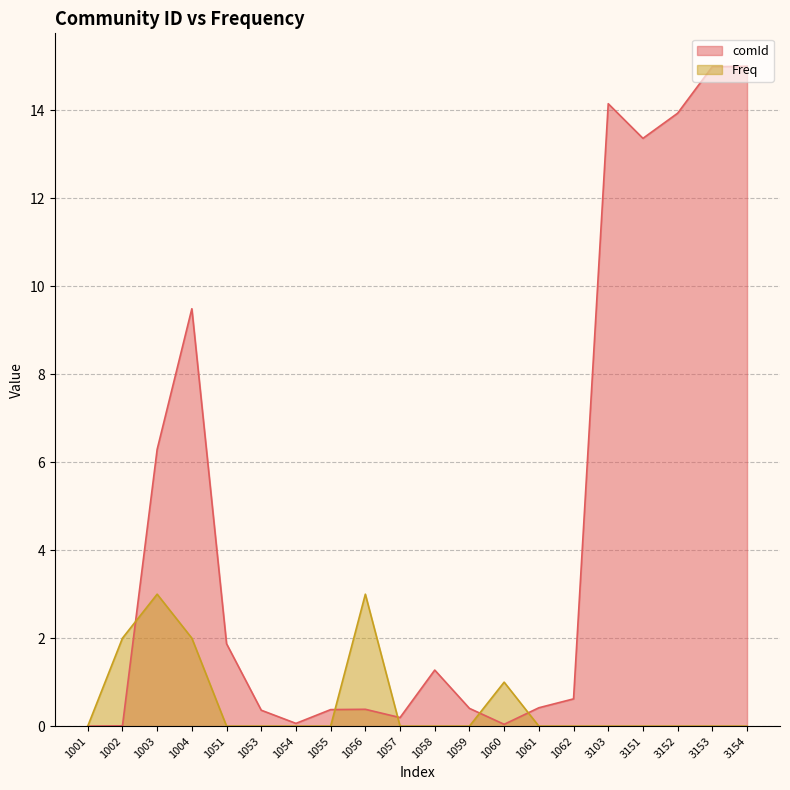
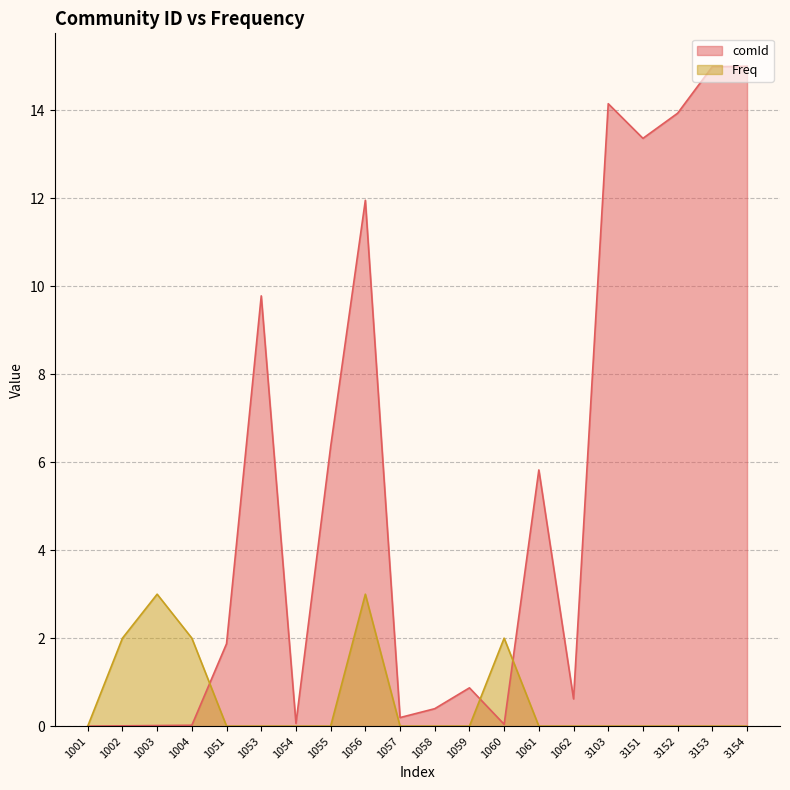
comId, 1003: 6.3 -> 0.0
comId, 1004: 9.5 -> 0.0
comId, 1053: 0.4 -> 9.8
comId, 1055: 0.4 -> 6.4
comId, 1056: 0.4 -> 12.0
comId, 1058: 1.3 -> 0.4
comId, 1059: 0.4 -> 0.9
Freq, 1060: 1 -> 2
comId, 1061: 0.4 -> 5.8
